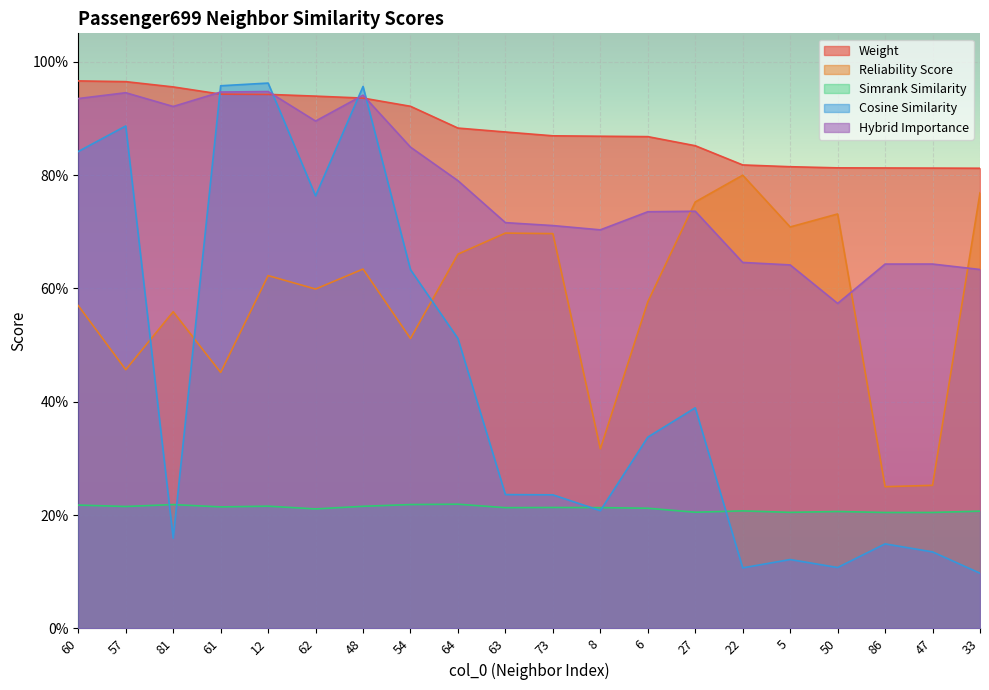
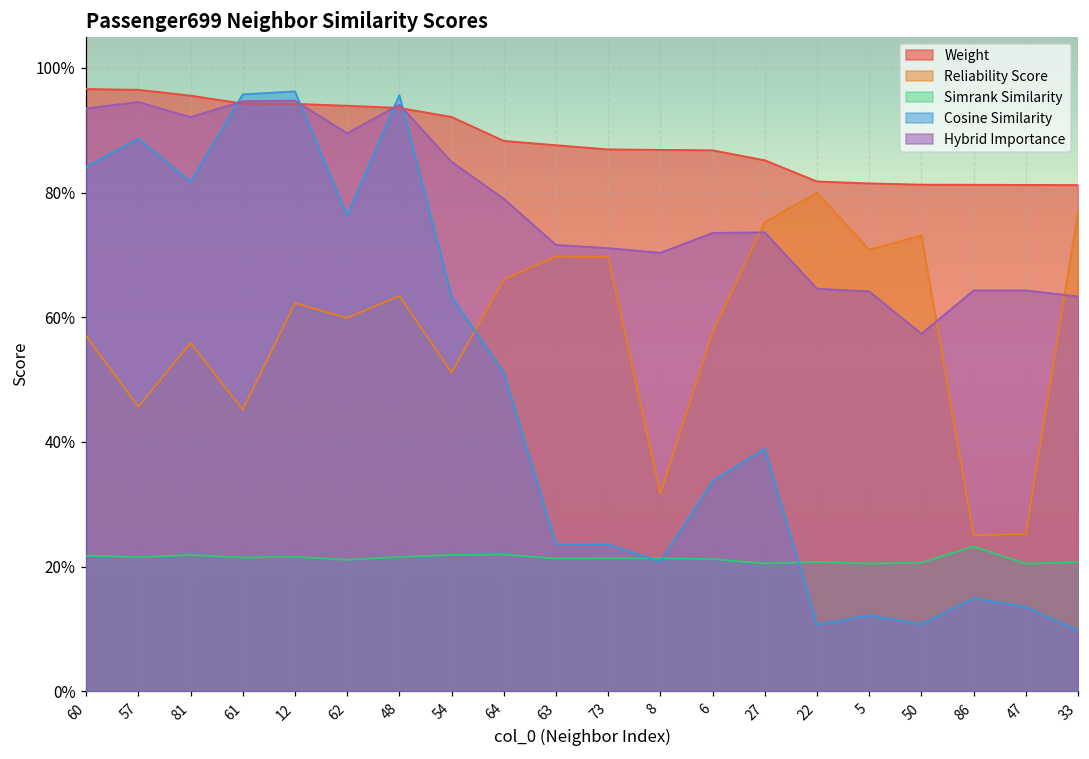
Cosine Similarity, 81: 16% -> 82%
Simrank Similarity, 86: 20% -> 23%
